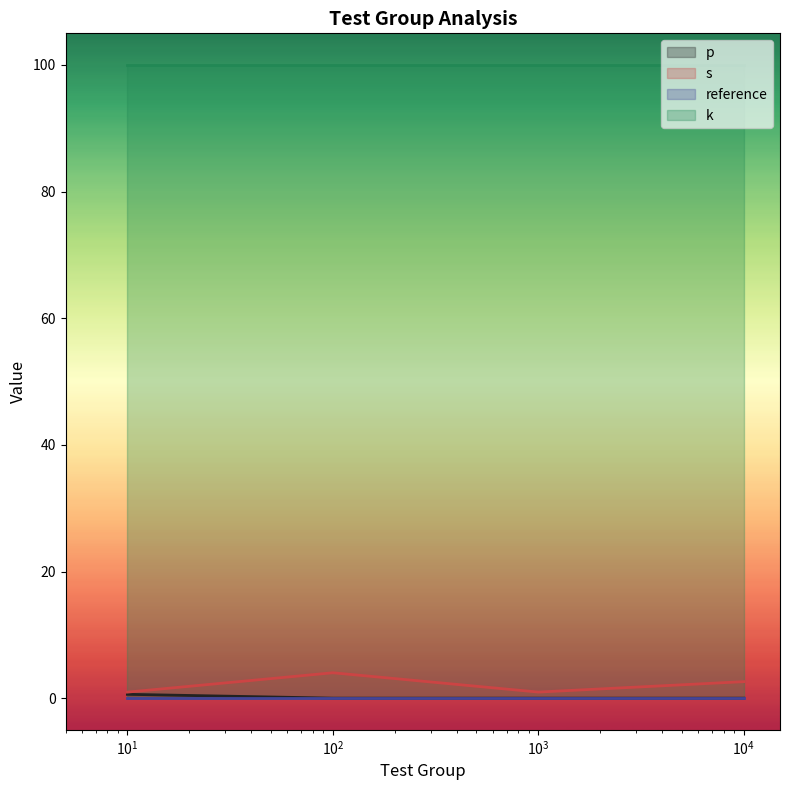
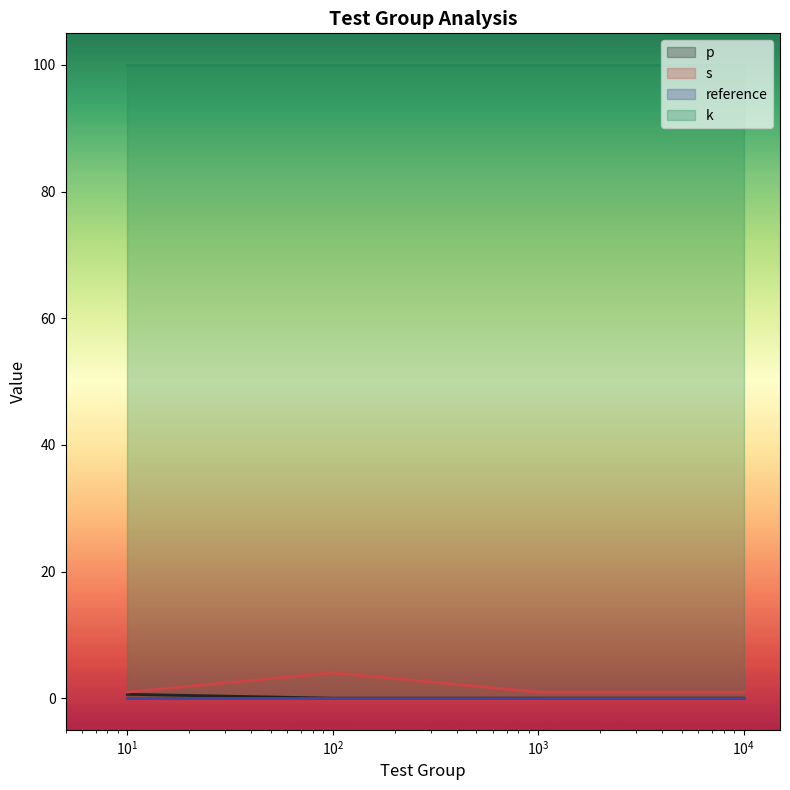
s, 10^4: 3 -> 1
